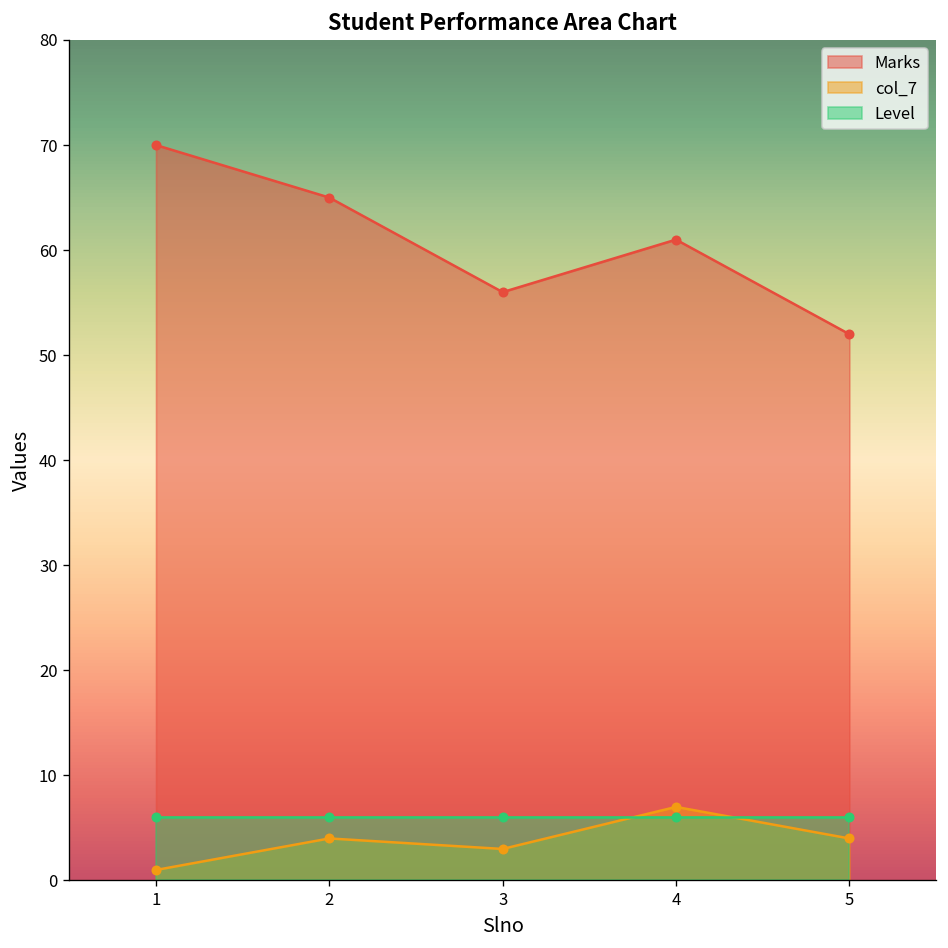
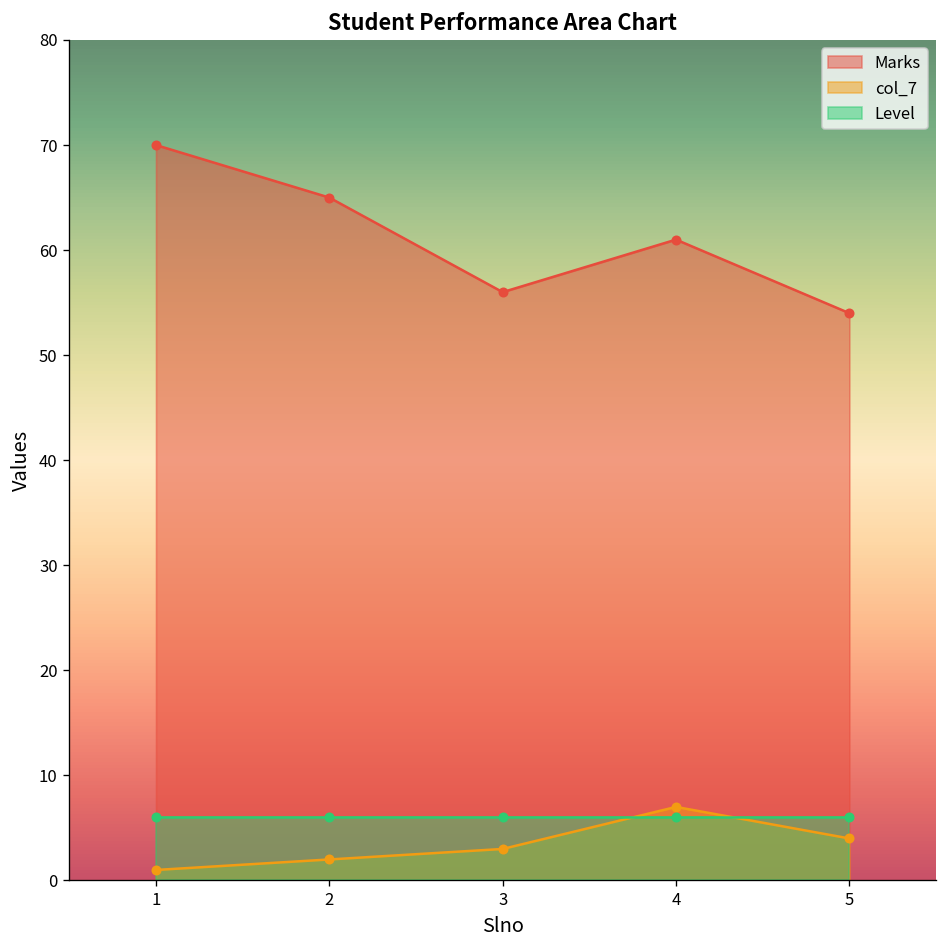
col_7, 2: 4 -> 2
Marks, 5: 52 -> 54
